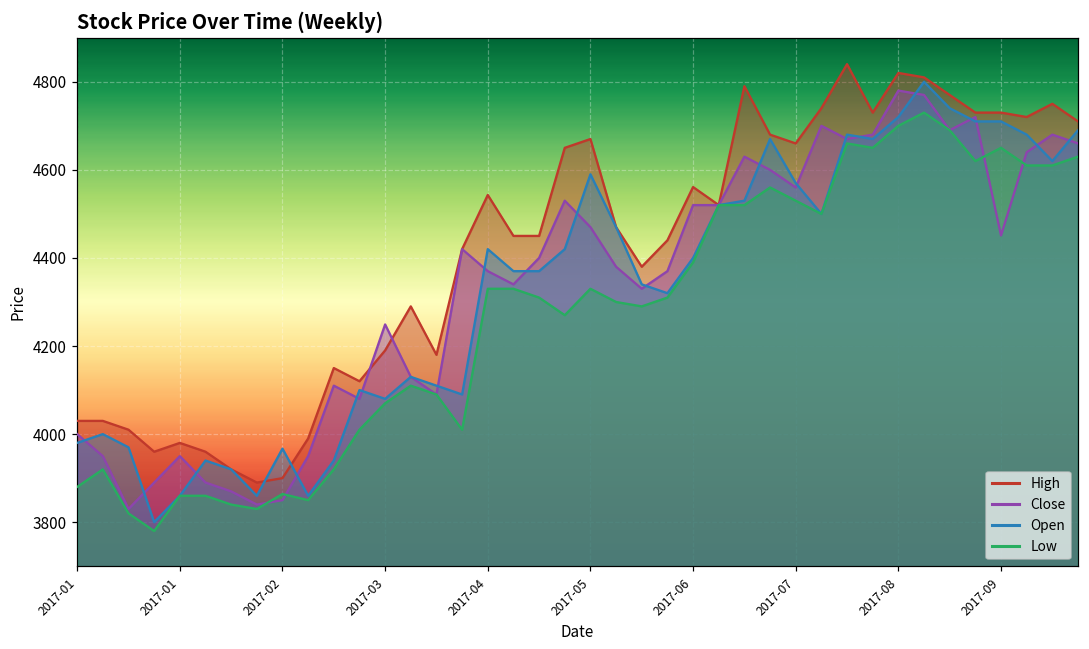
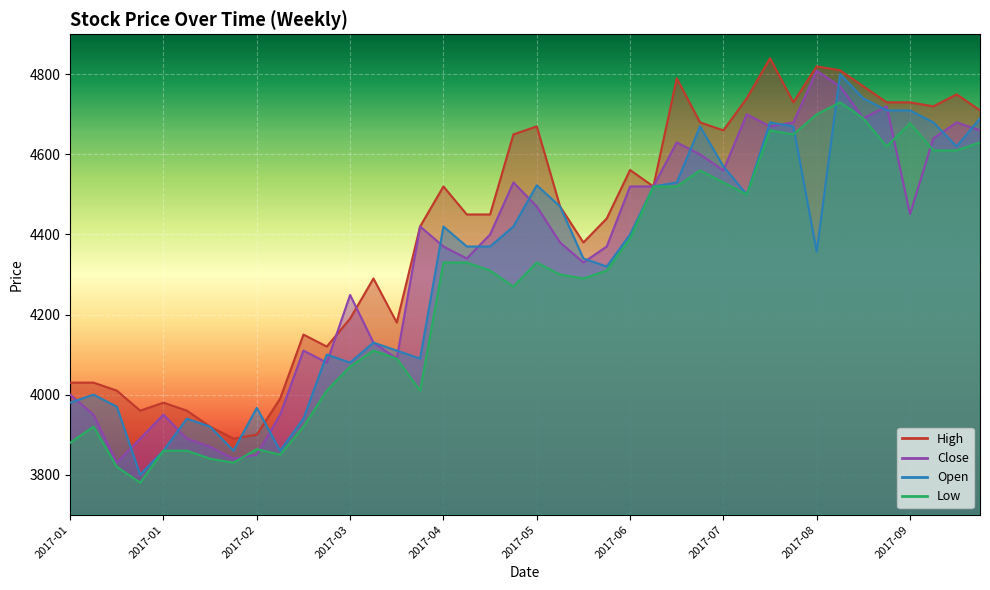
High, 2017-04: 4540 -> 4520
Open, 2017-05: 4590 -> 4520
Close, 2017-08: 4780 -> 4810
Open, 2017-08: 4720 -> 4360
Low, 2017-09: 4650 -> 4680
